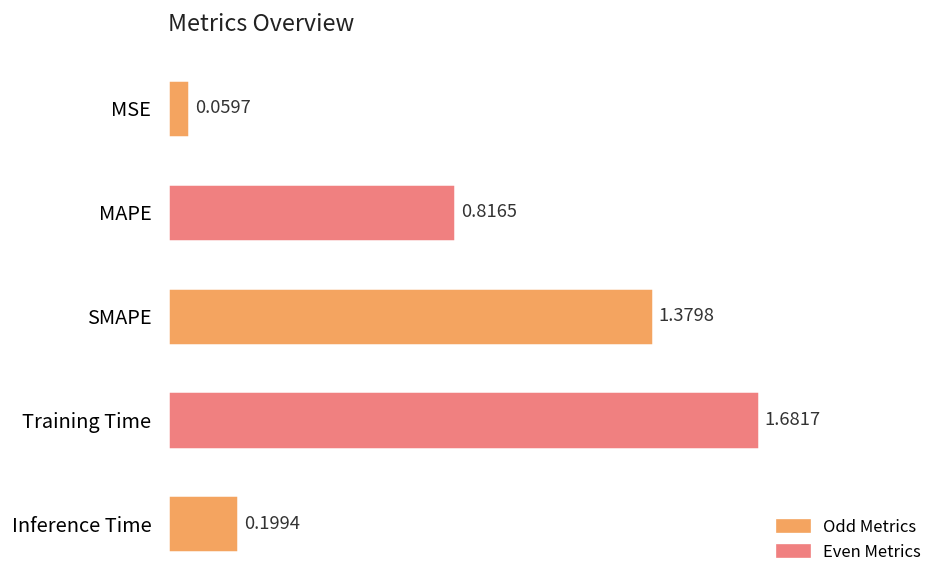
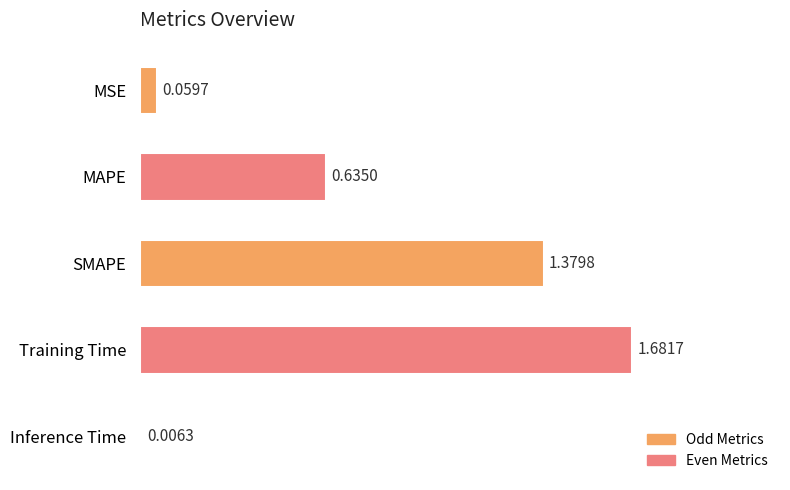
MAPE: 0.8165 -> 0.6350
Inference Time: 0.1994 -> 0.0063
